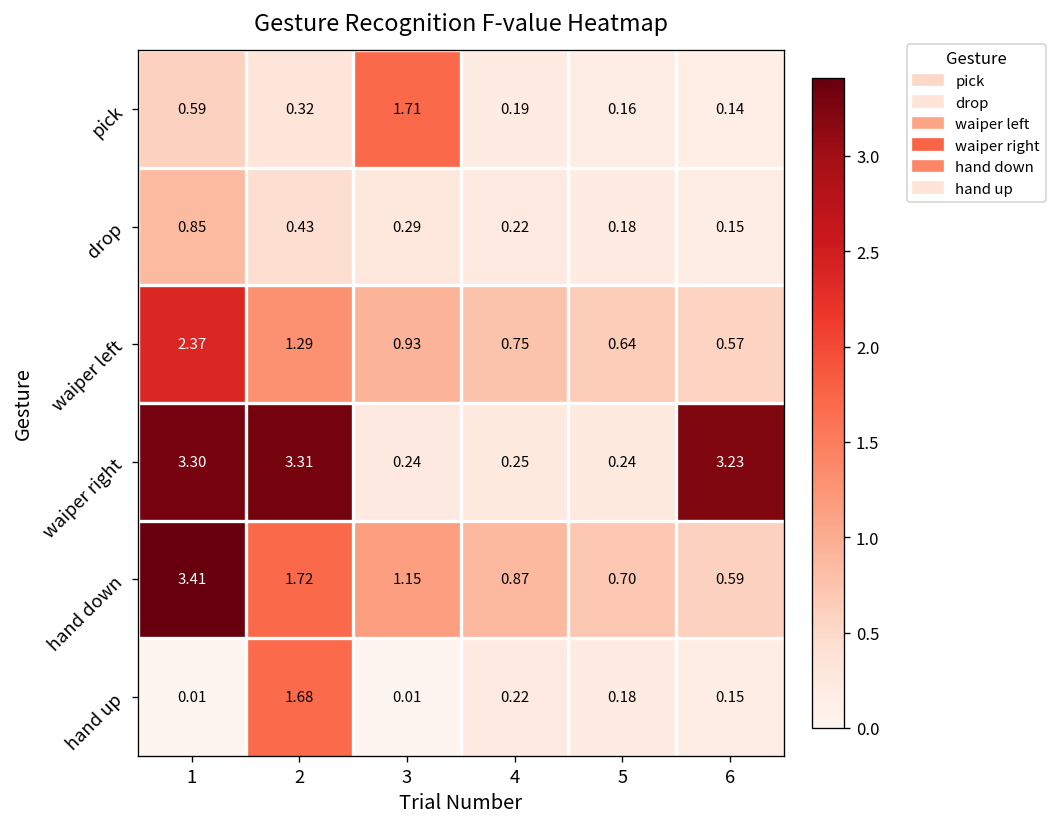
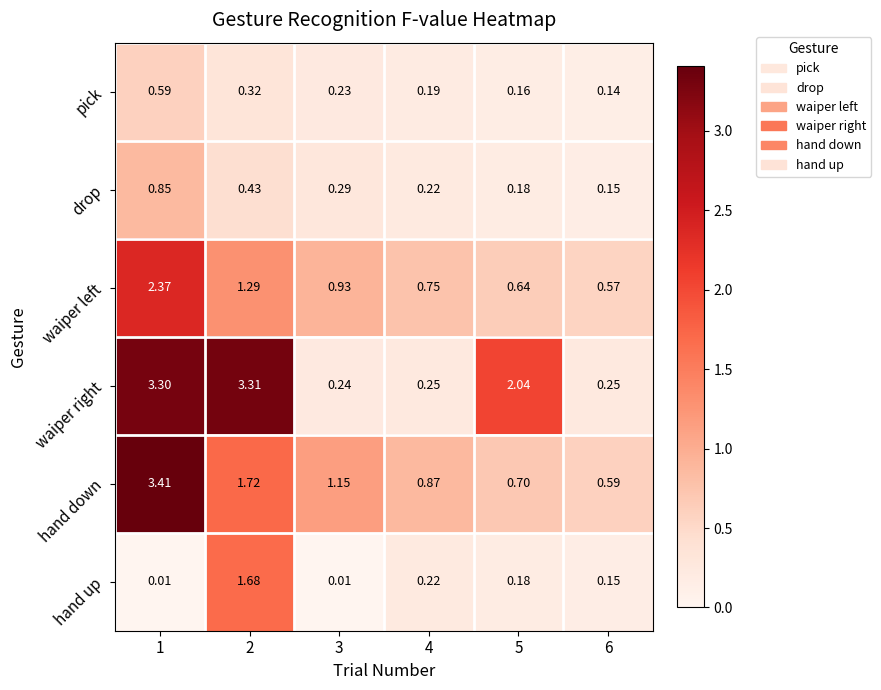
pick, 3: 1.71 -> 0.23
waiper right, 5: 0.24 -> 2.04
waiper right, 6: 3.23 -> 0.25
